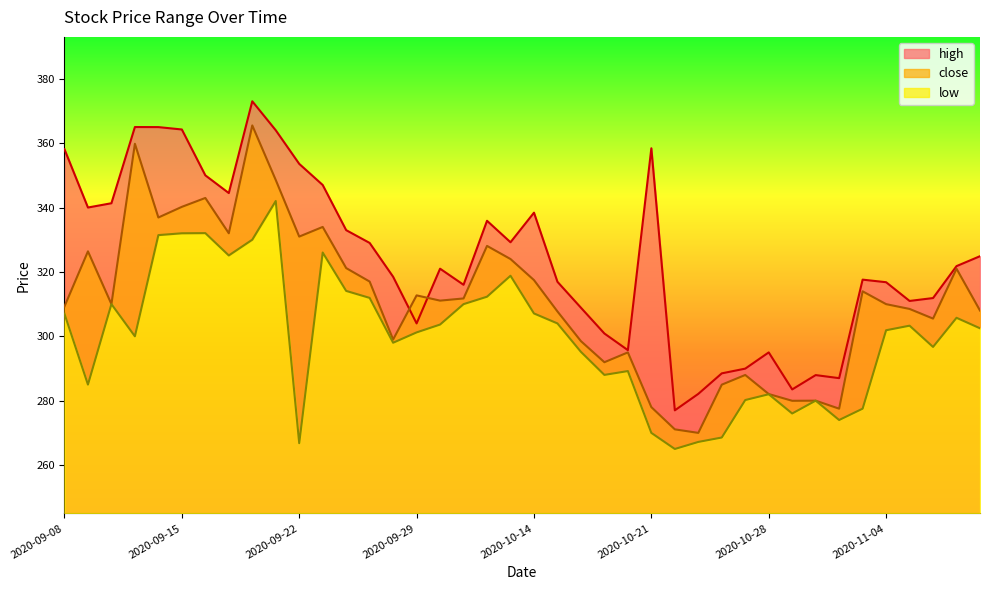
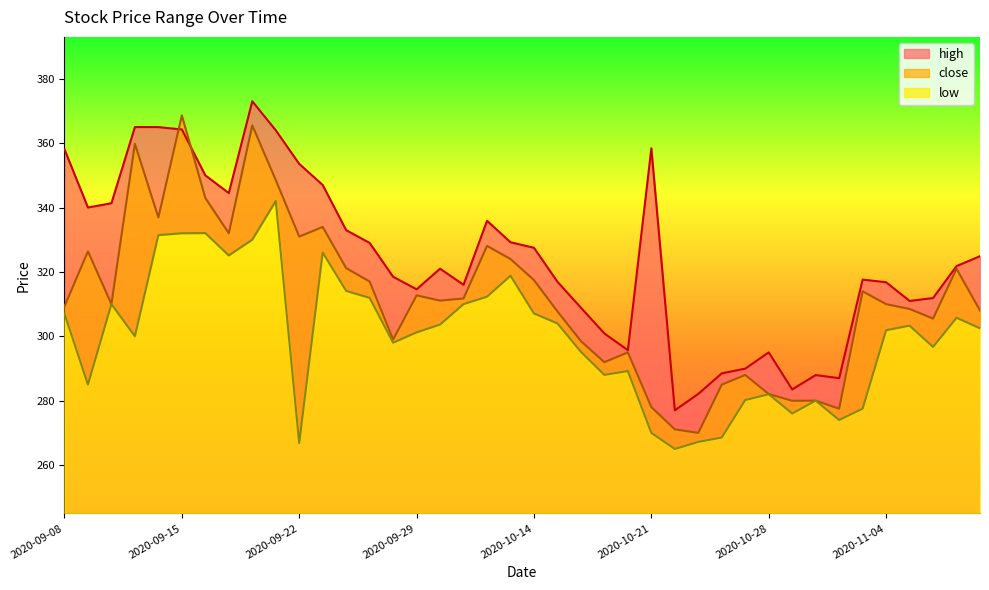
close, 2020-09-15: 340 -> 369
high, 2020-09-29: 304 -> 315
high, 2020-10-14: 338 -> 328
